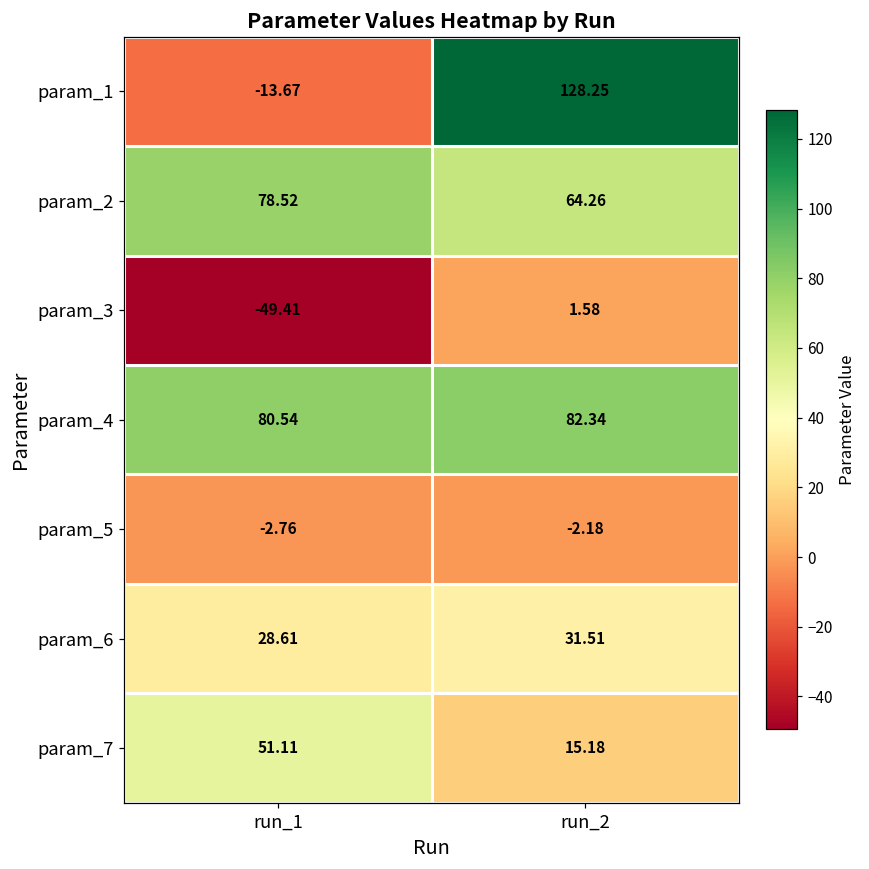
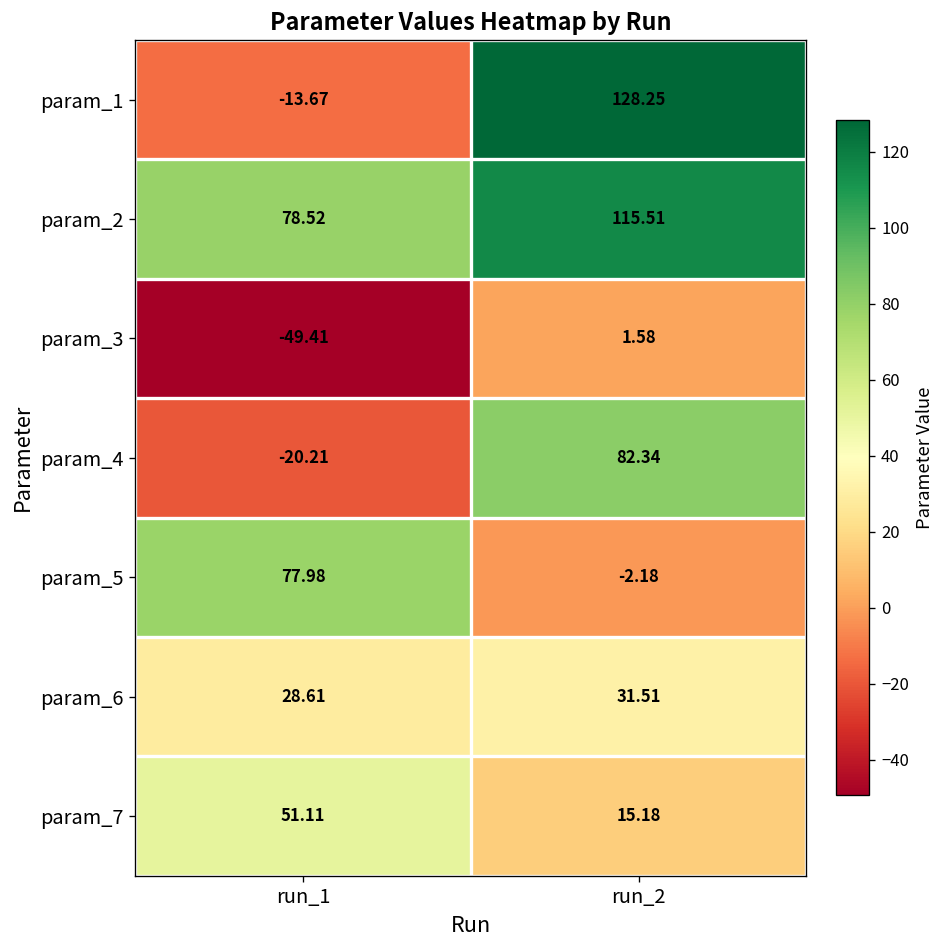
param_2, run_2: 64.26 -> 115.51
param_4, run_1: 80.54 -> -20.21
param_5, run_1: -2.76 -> 77.98
